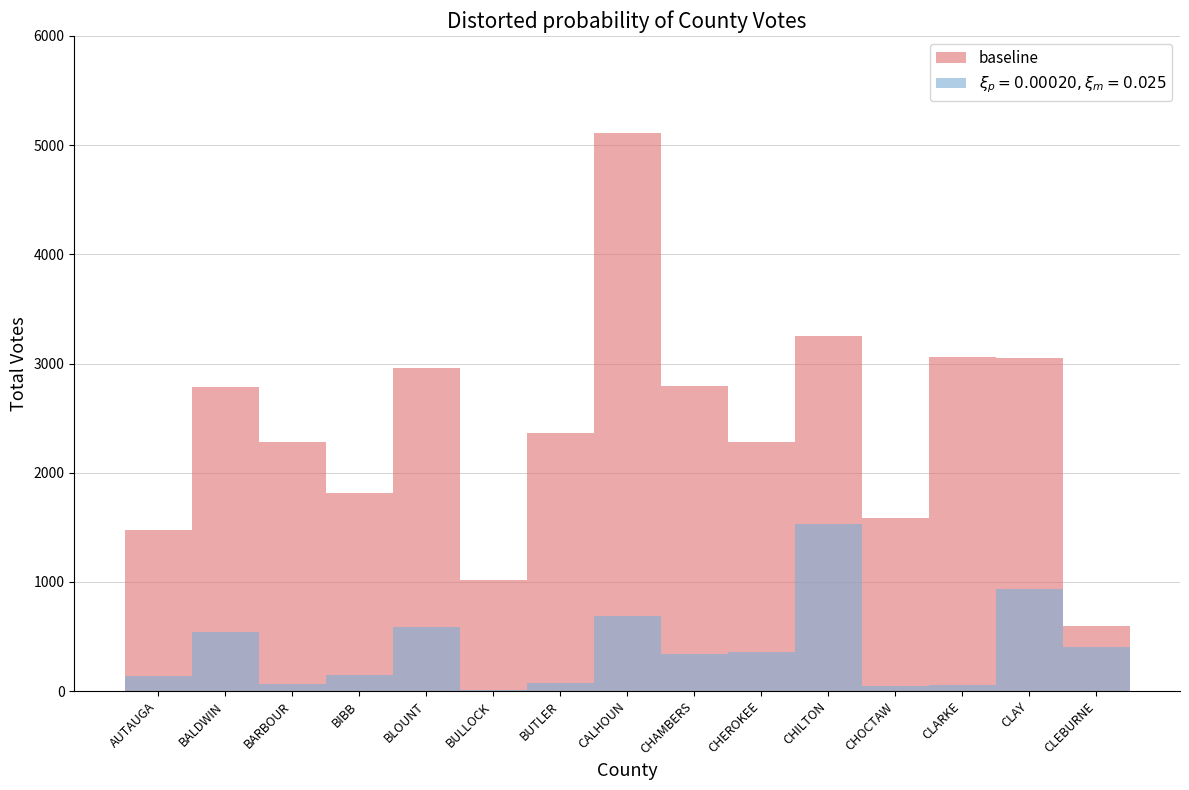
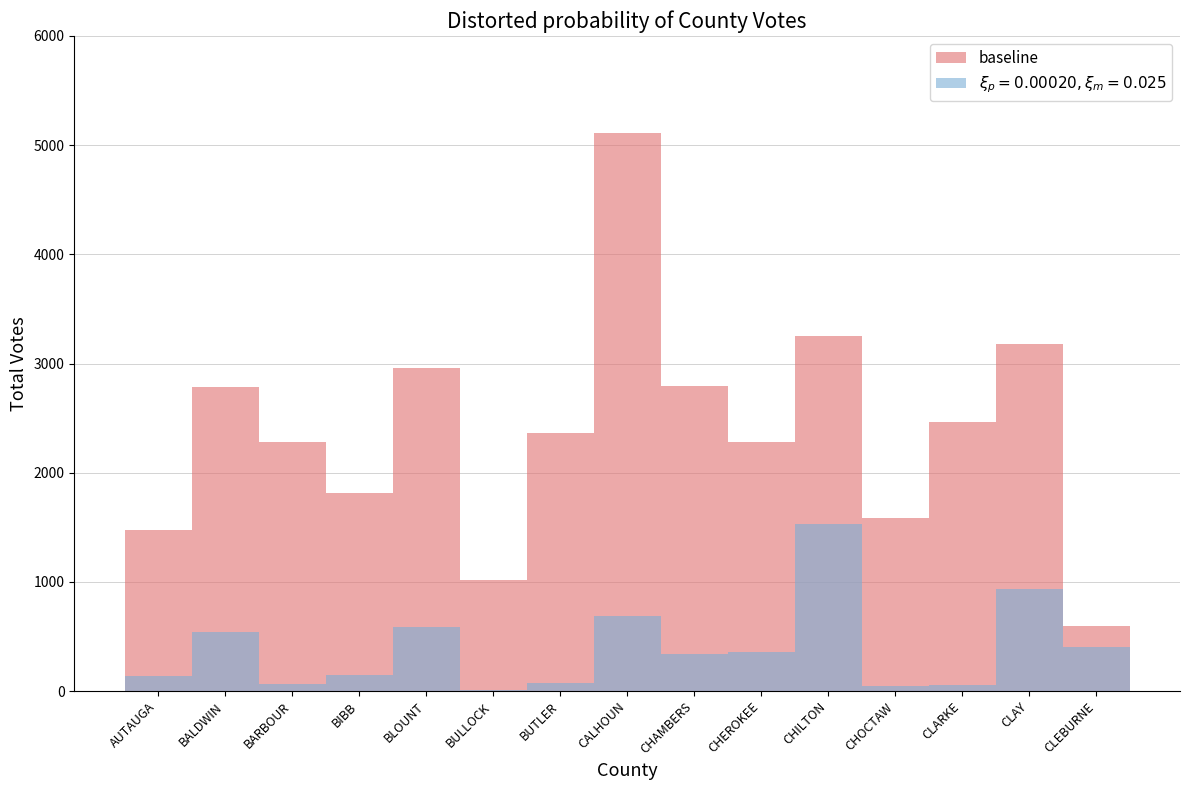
baseline, CLARKE: 3060 -> 2470
baseline, CLAY: 3050 -> 3180
